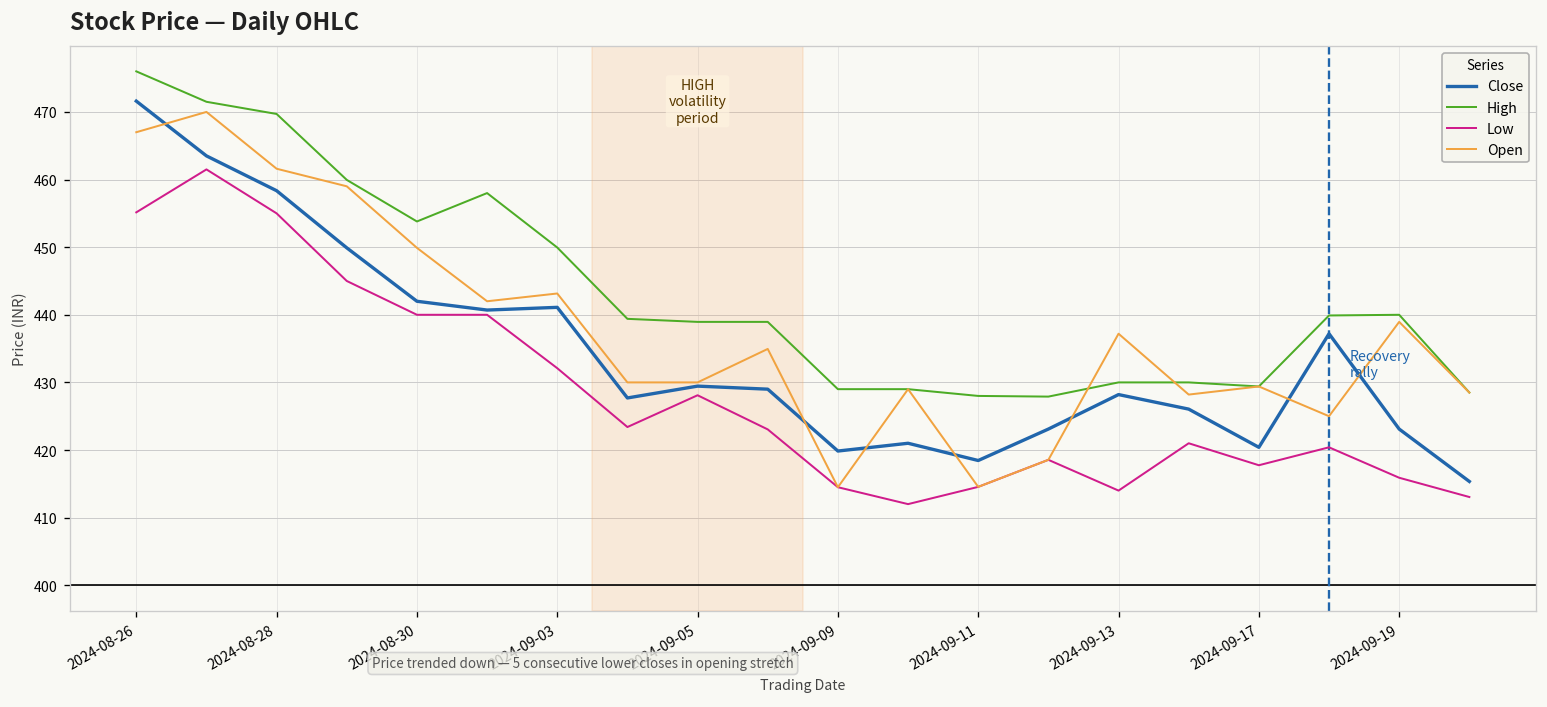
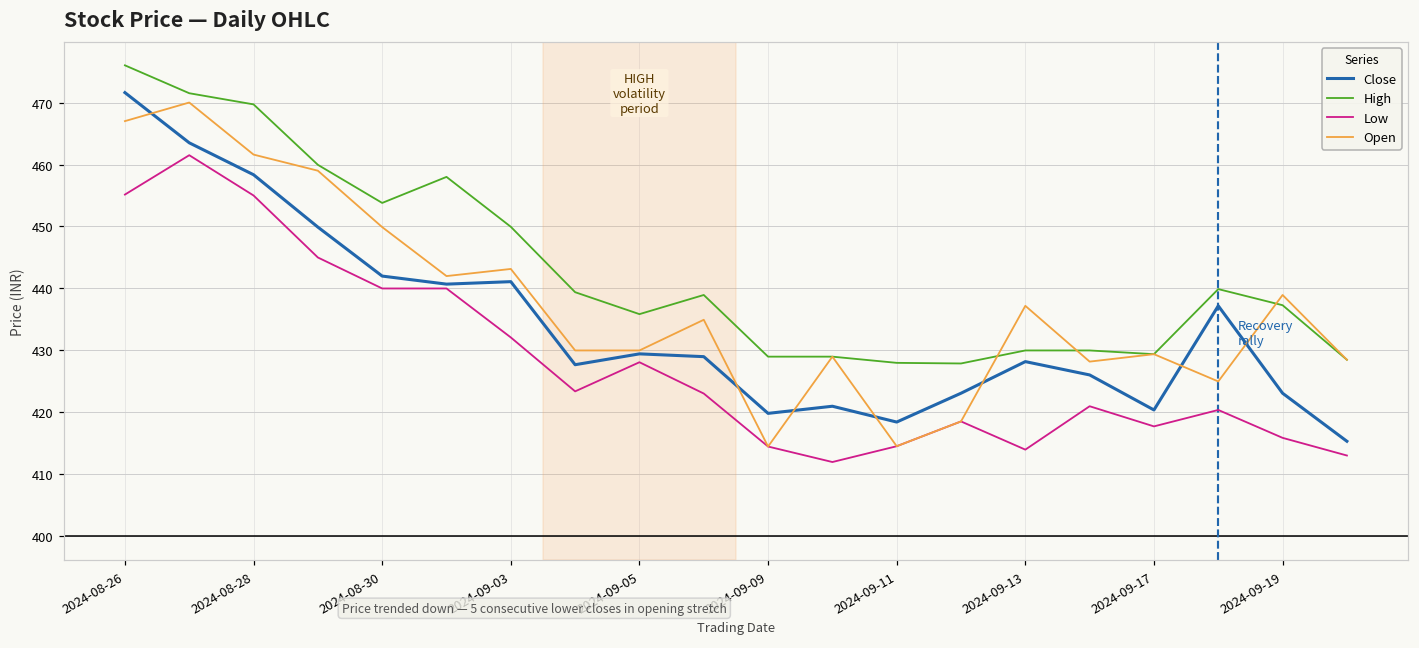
High, 2024-09-05: 439 -> 436
High, 2024-09-19: 440 -> 437
